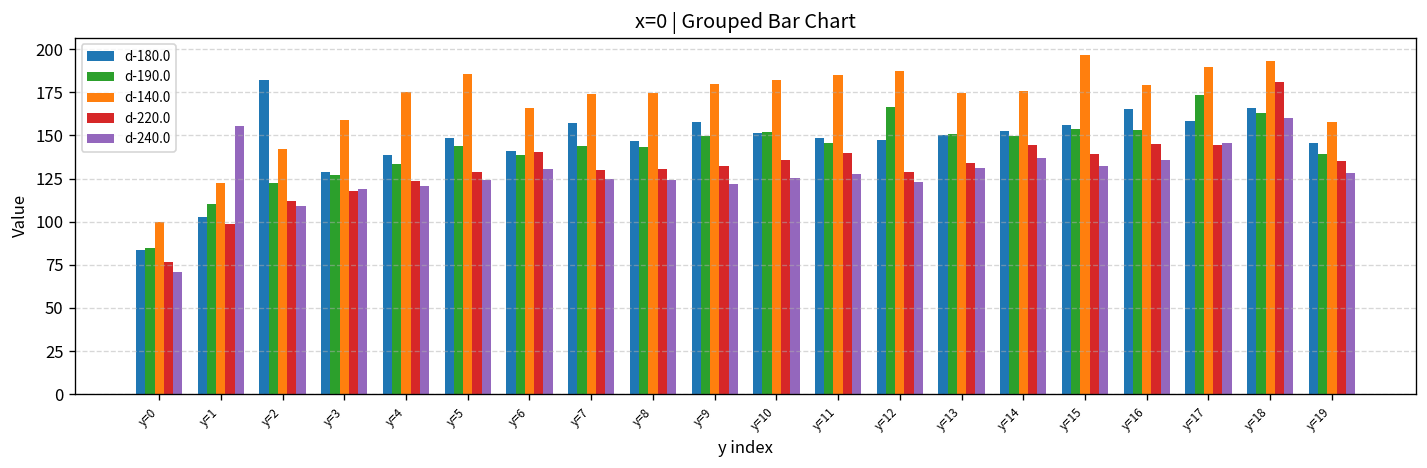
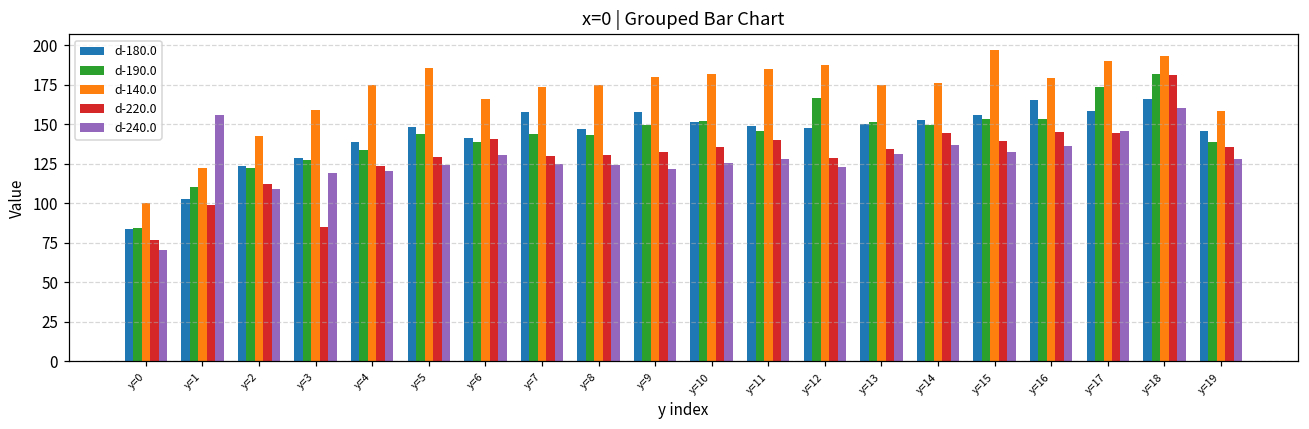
d-180.0, y=2: 182 -> 124
d-220.0, y=3: 118 -> 85
d-190.0, y=18: 163 -> 182
